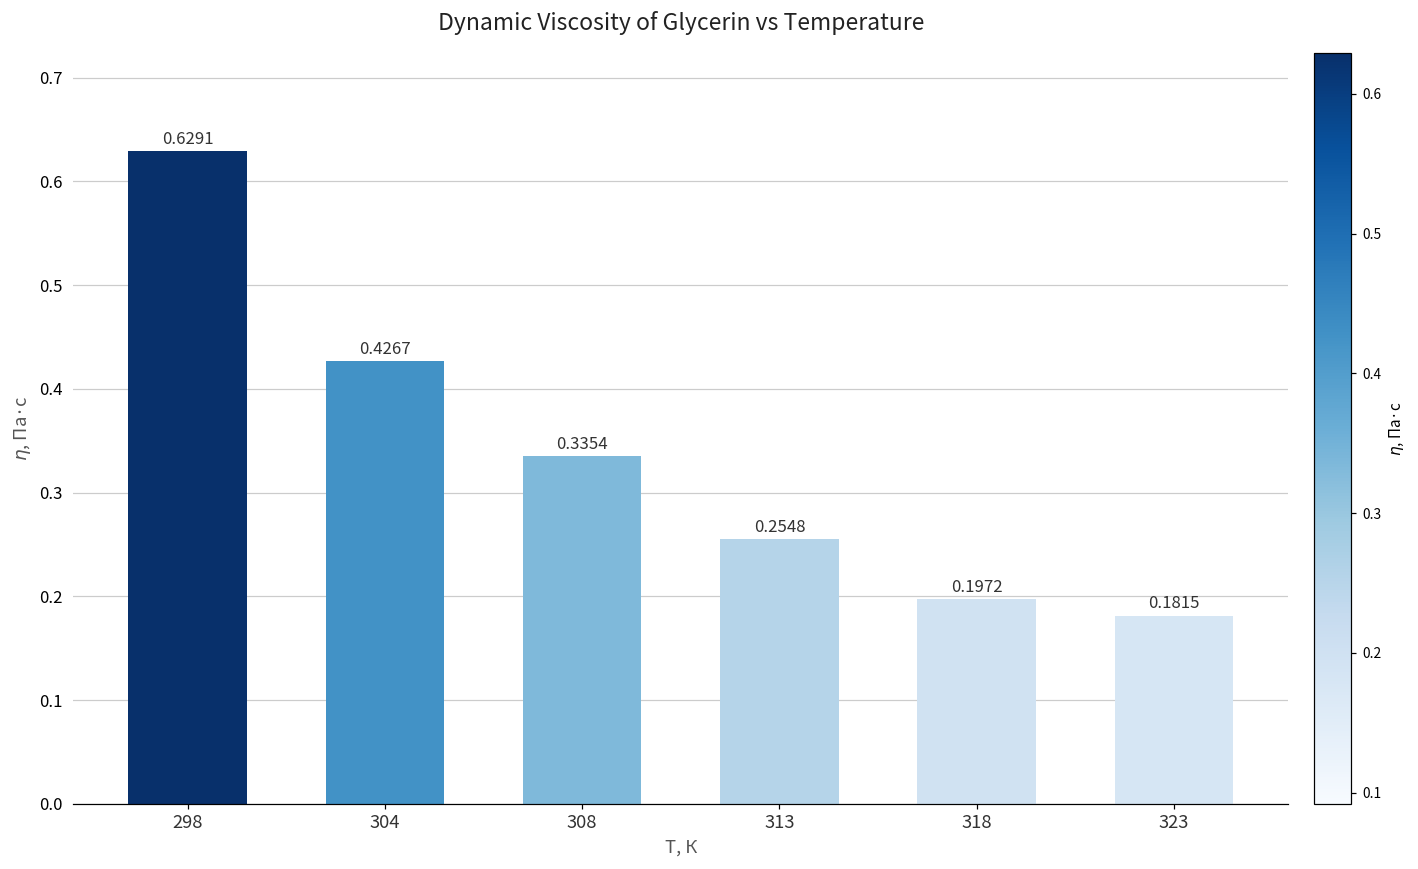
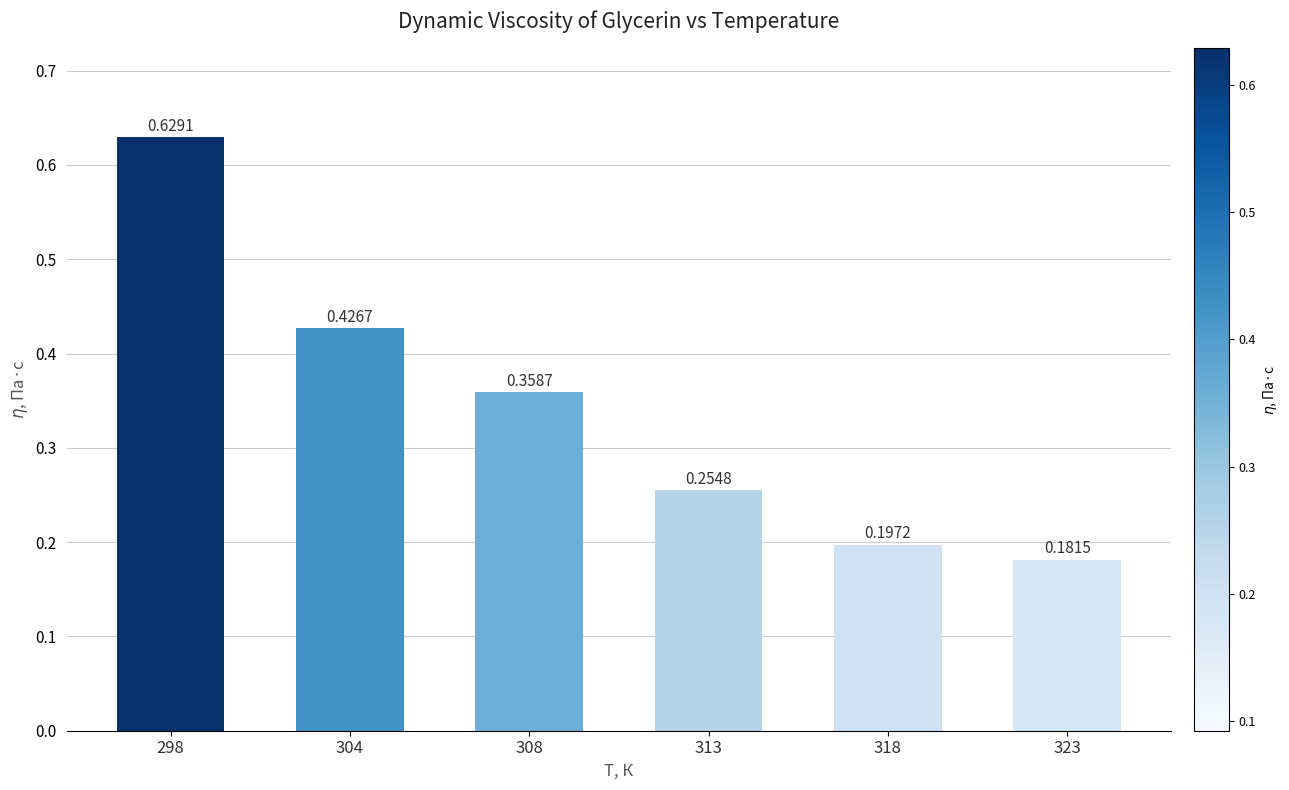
308: 0.3354 -> 0.3587
